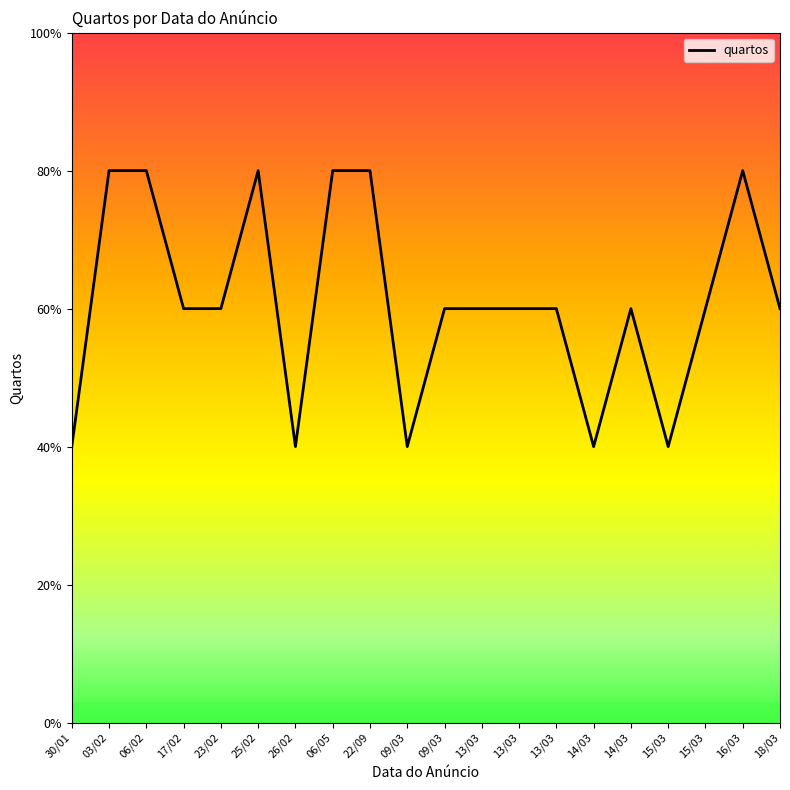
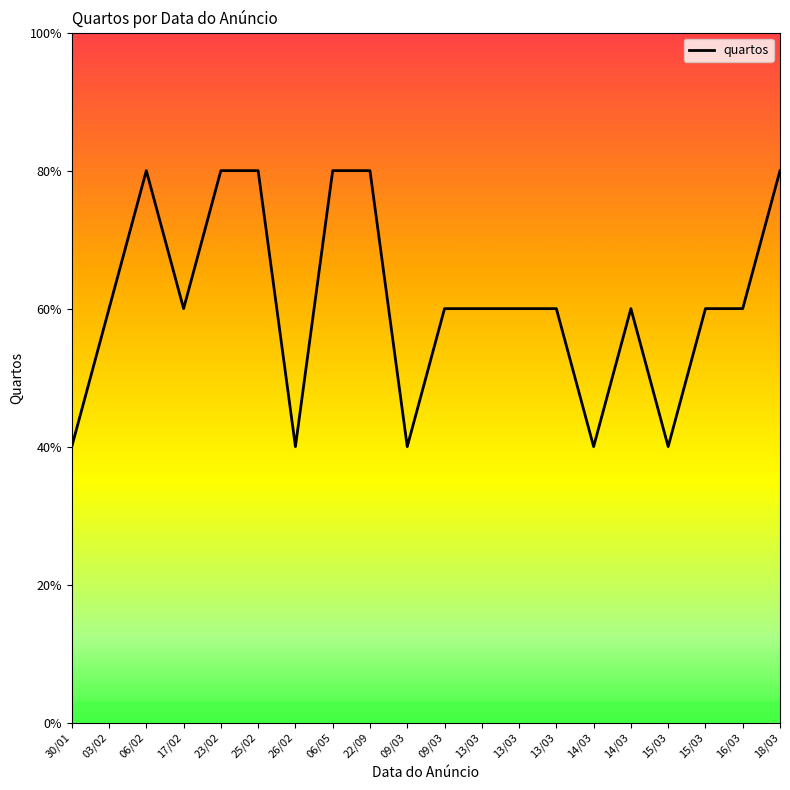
03/02: 80% -> 60%
23/02: 60% -> 80%
16/03: 80% -> 60%
18/03: 60% -> 80%
